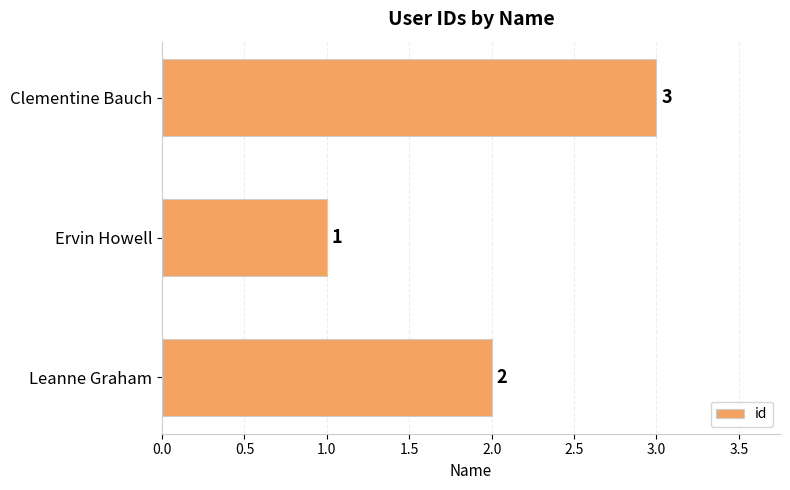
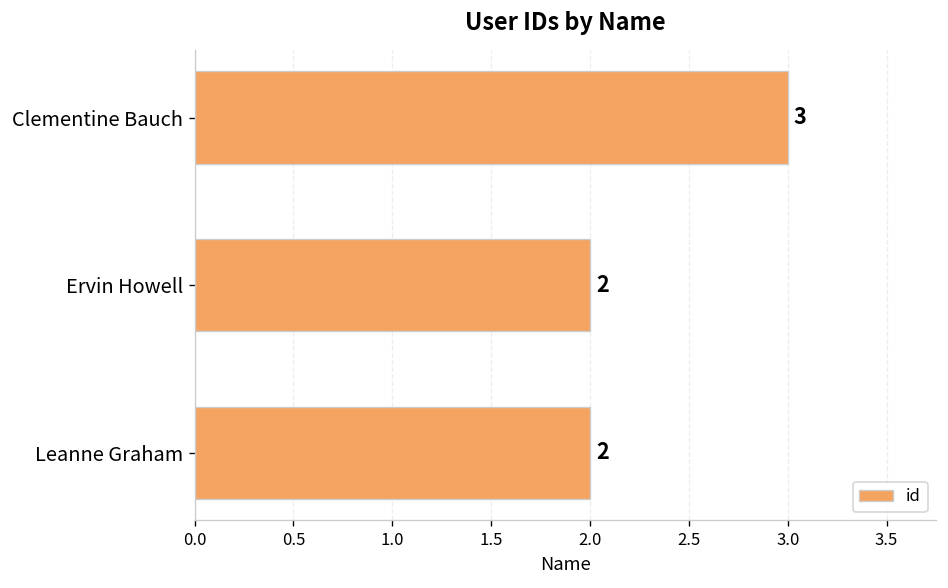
Ervin Howell: 1 -> 2
